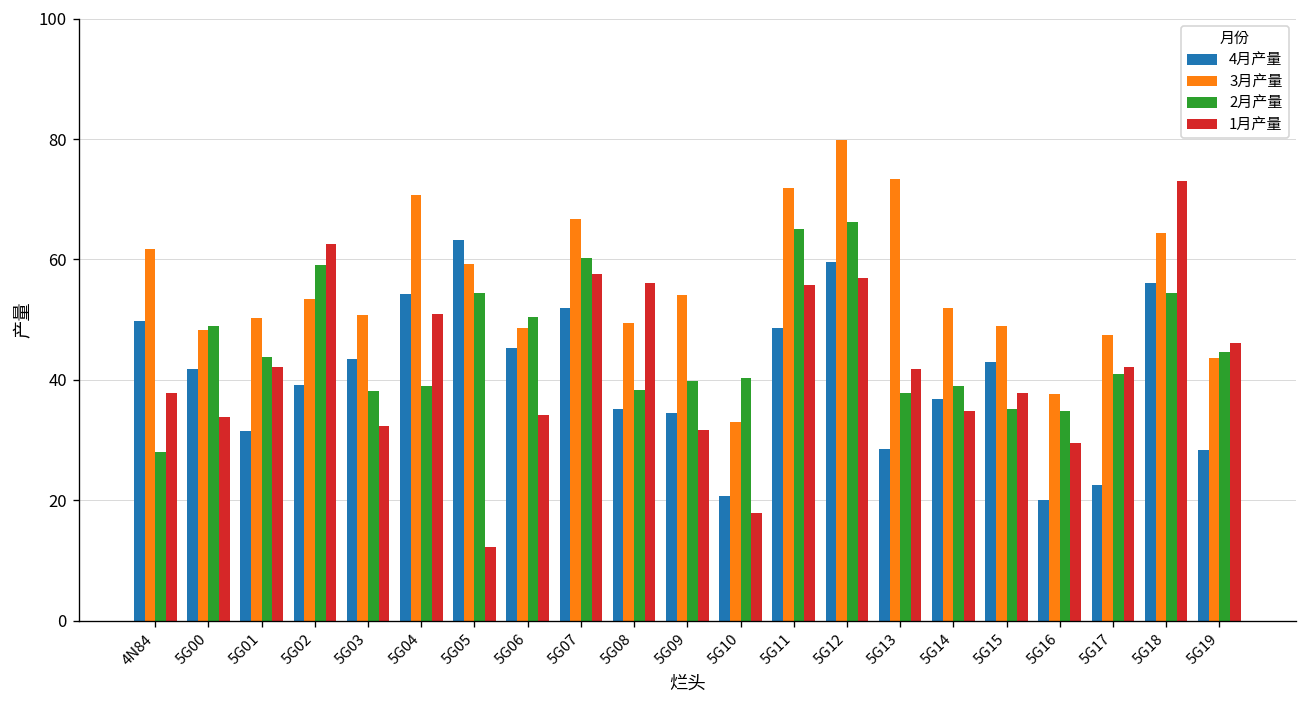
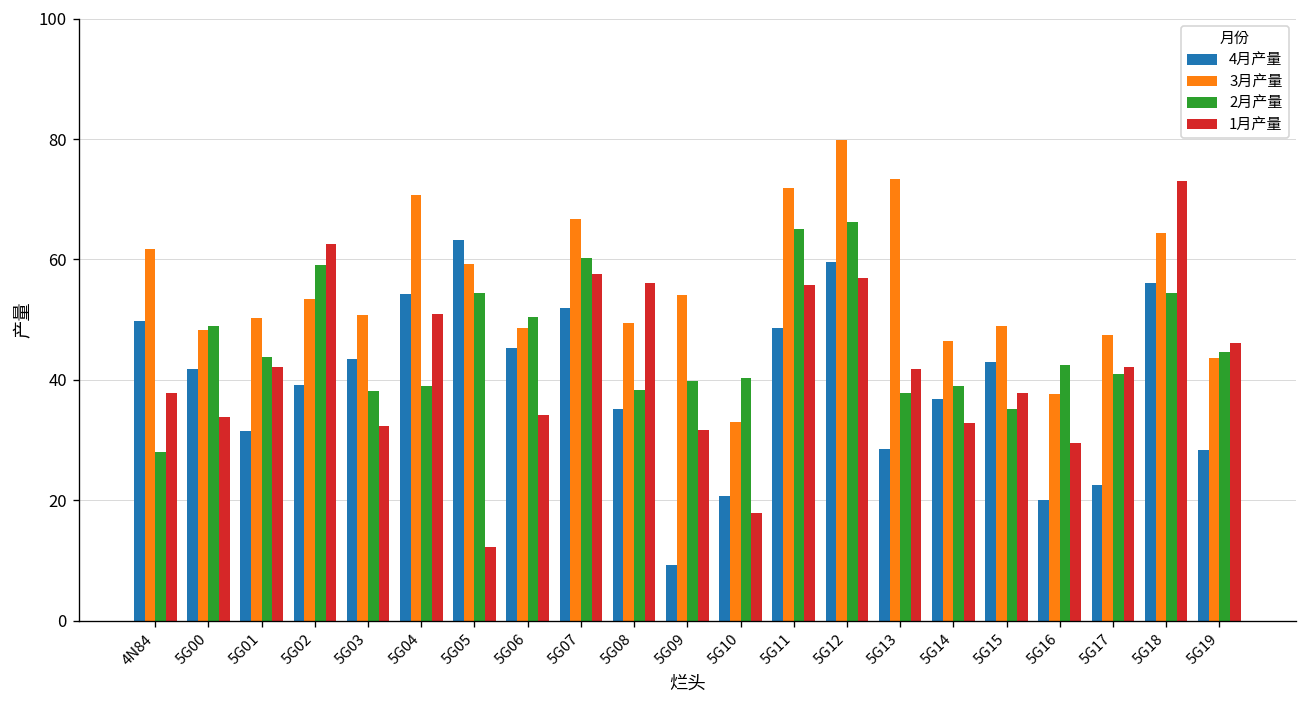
4月产量, 5G09: 35 -> 9
3月产量, 5G14: 52 -> 47
1月产量, 5G14: 35 -> 33
2月产量, 5G16: 35 -> 42
